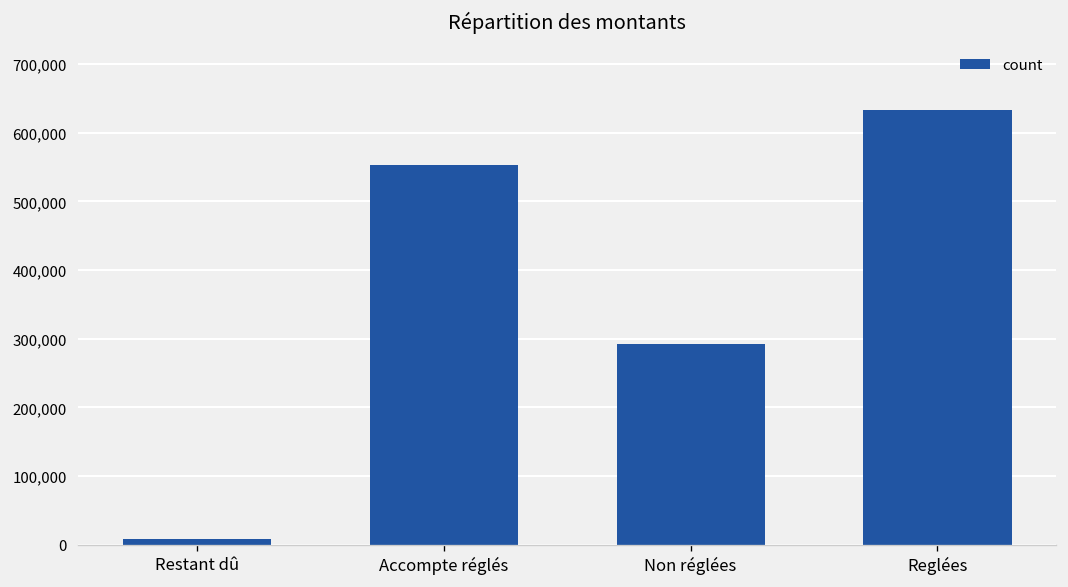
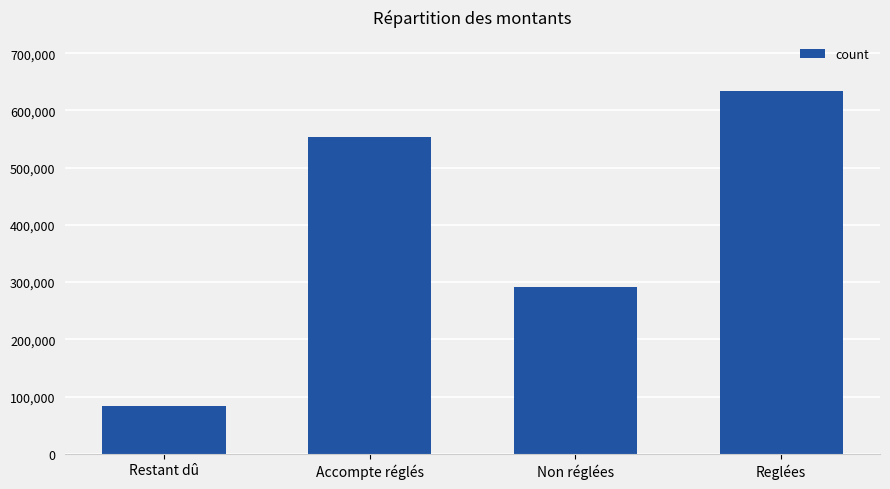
Restant dû: 10,000 -> 80,000
